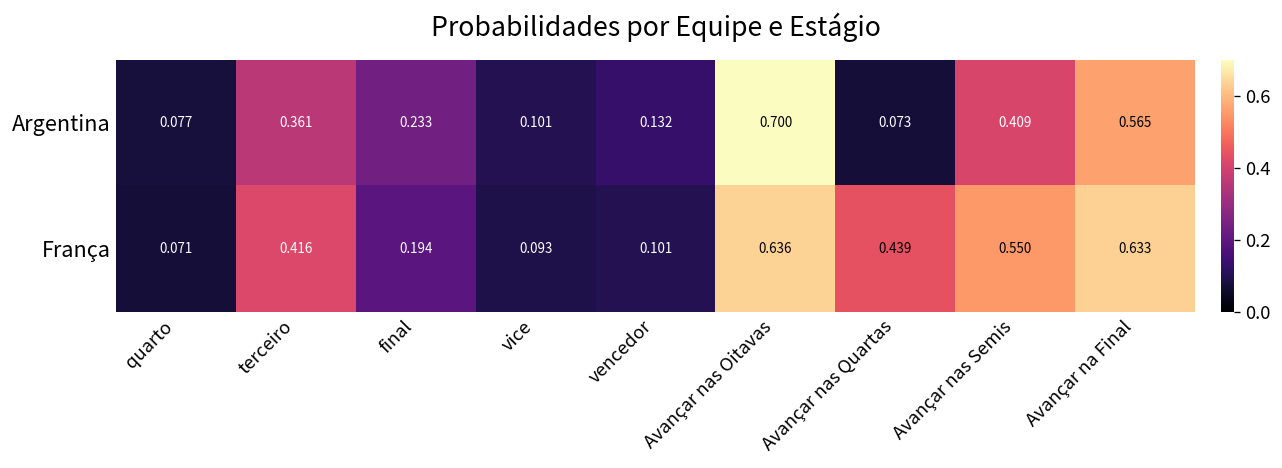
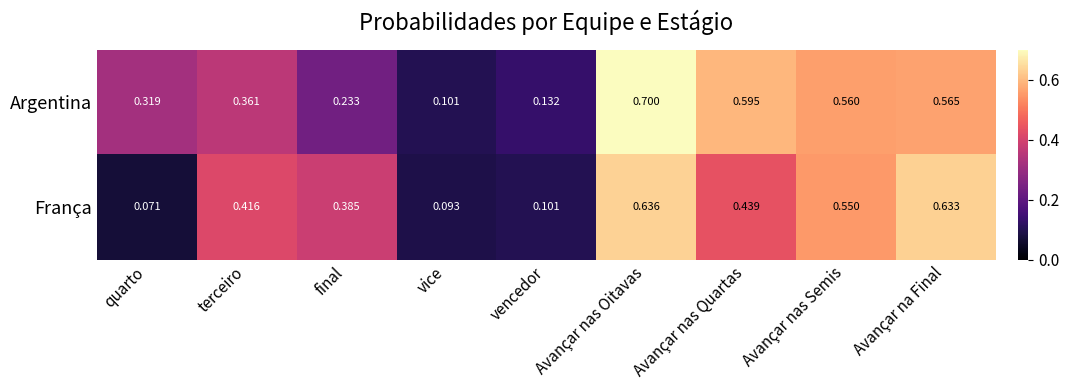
Argentina, quarto: 0.077 -> 0.319
Argentina, Avançar nas Quartas: 0.073 -> 0.595
Argentina, Avançar nas Semis: 0.409 -> 0.560
França, final: 0.194 -> 0.385
